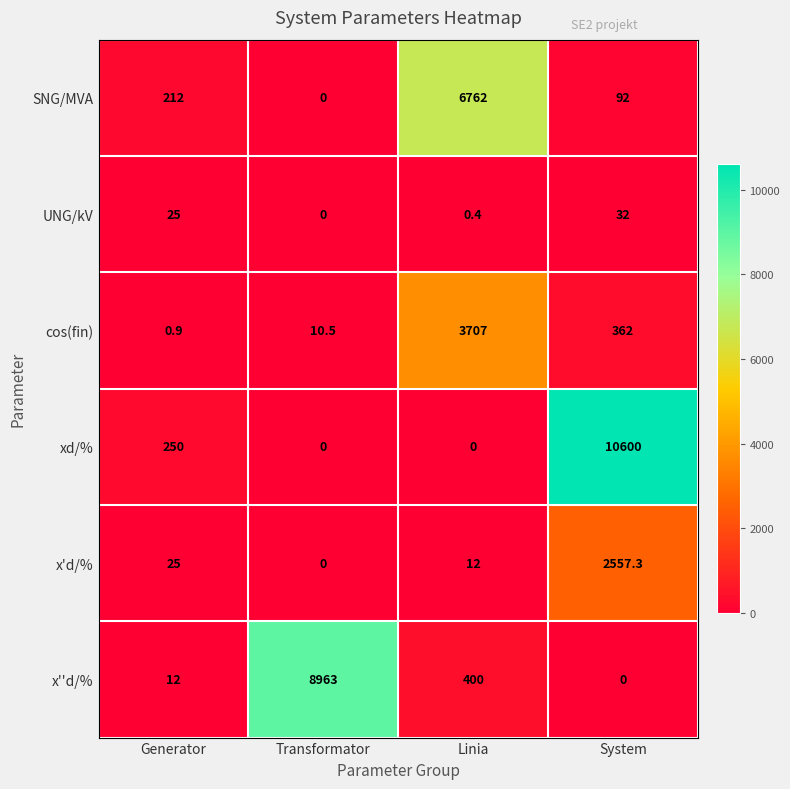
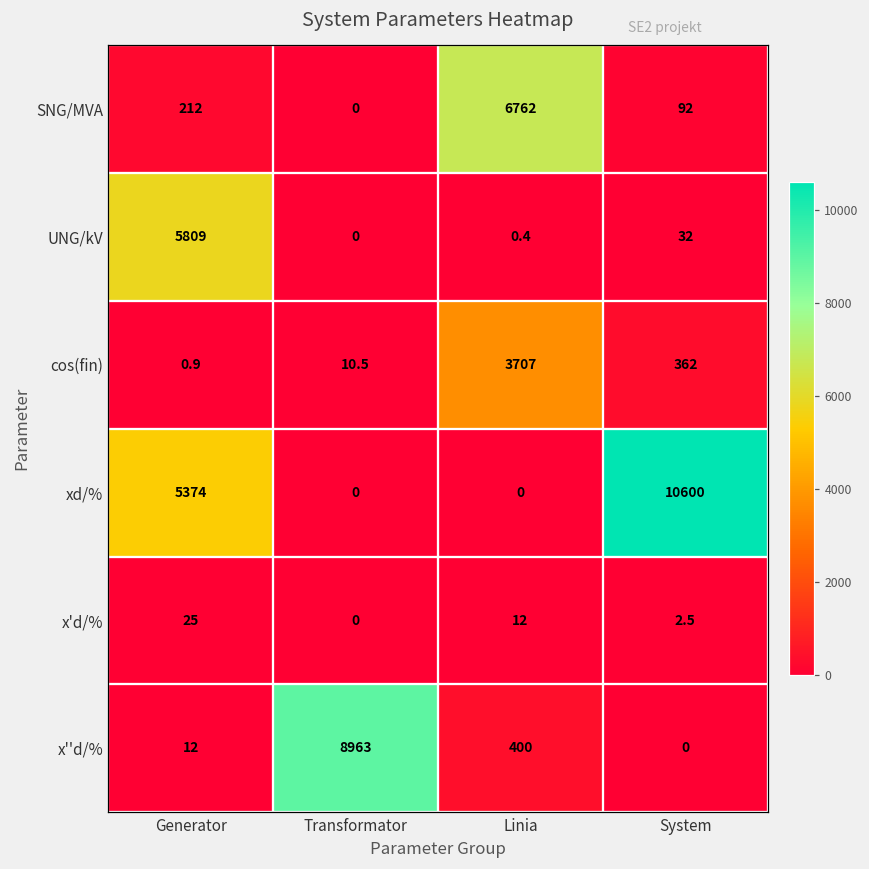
UNG/kV, Generator: 25 -> 5809
xd/%, Generator: 250 -> 5374
x'd/%, System: 2557.3 -> 2.5
